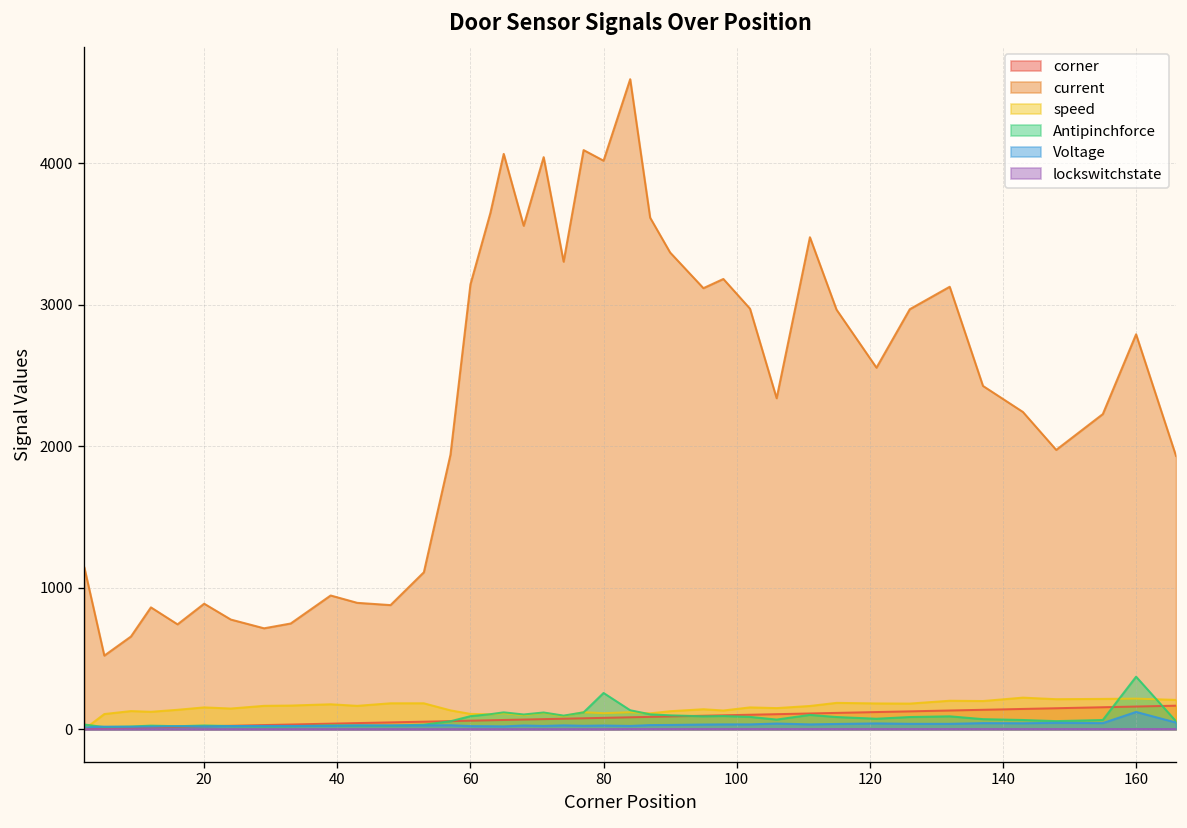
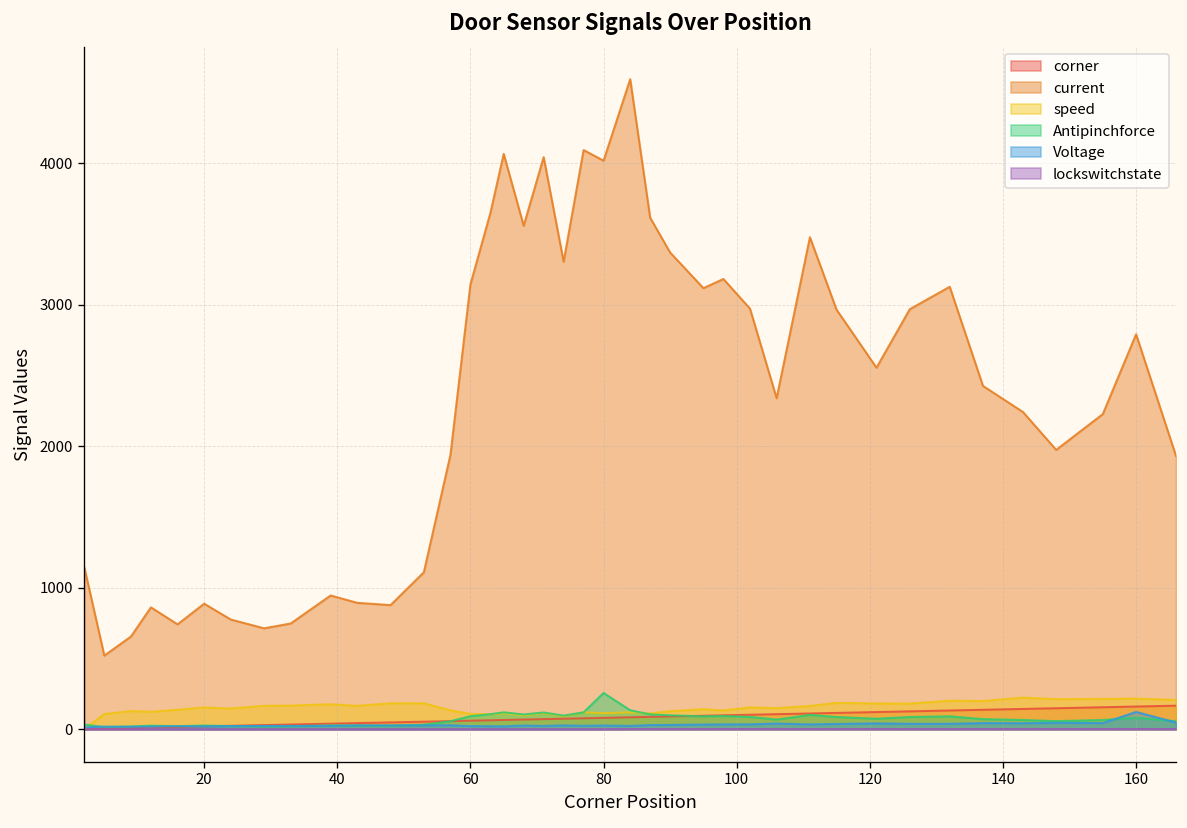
Antipinchforce, 160: 370 -> 80
